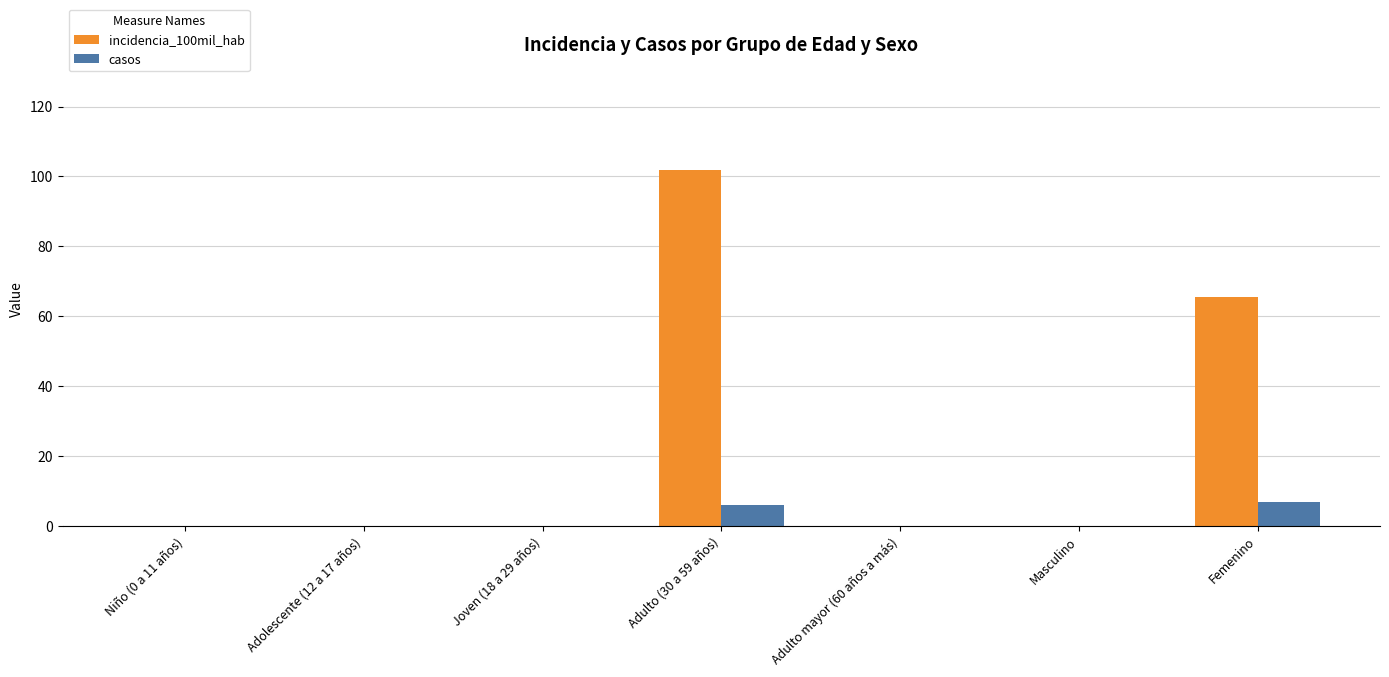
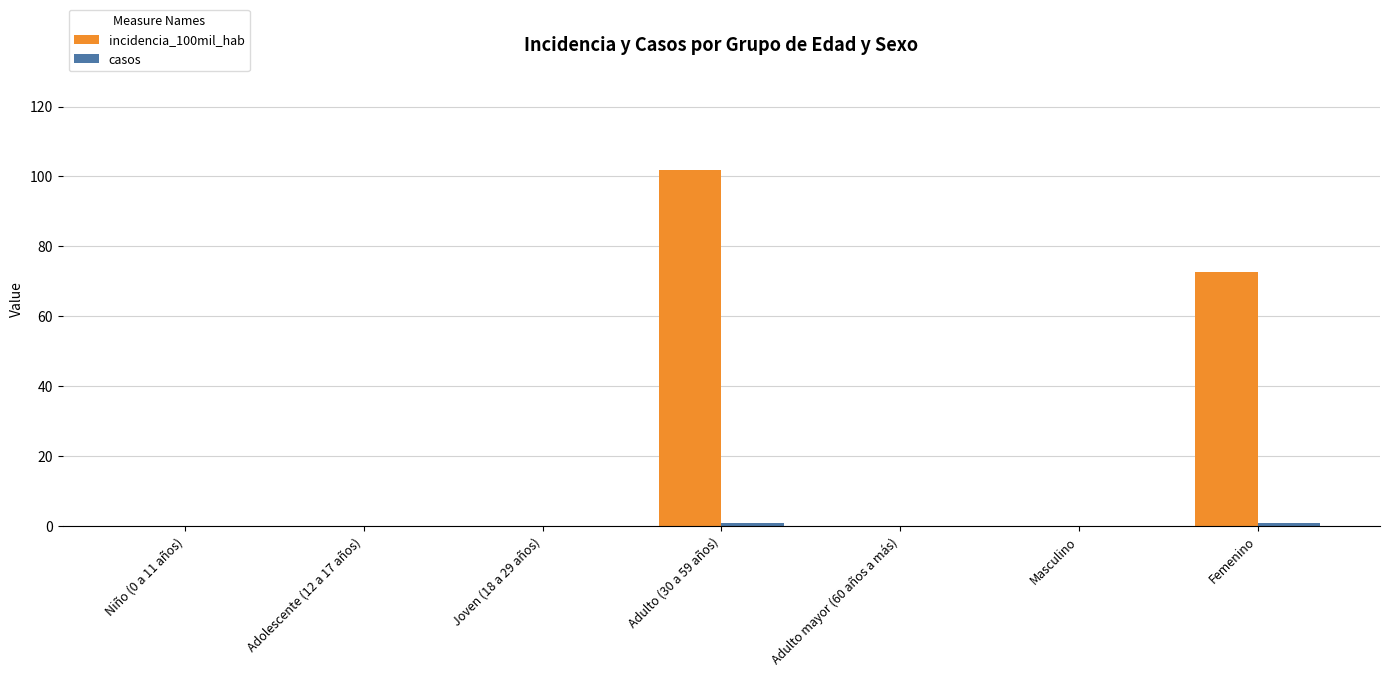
casos, Adulto (30 a 59 años): 6 -> 1
incidencia_100mil_hab, Femenino: 66 -> 73
casos, Femenino: 7 -> 1
